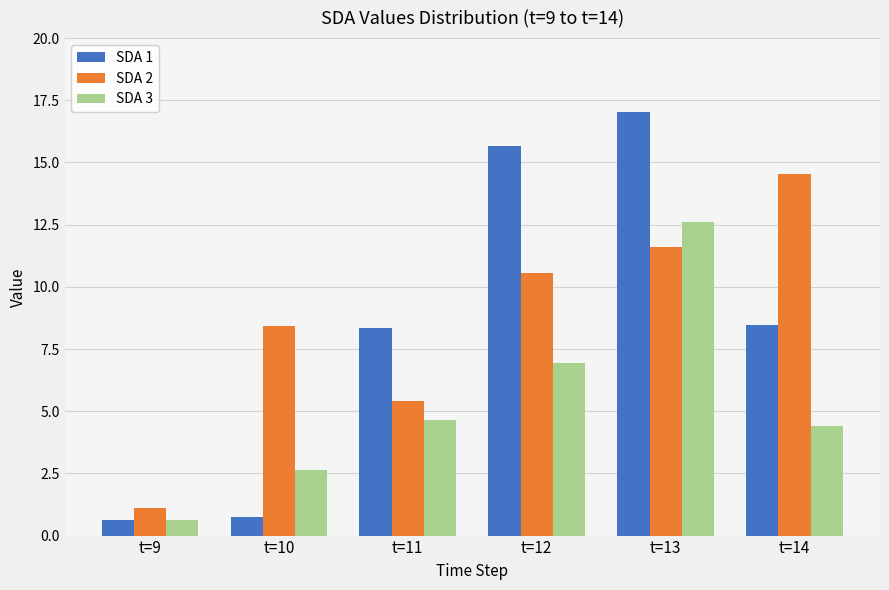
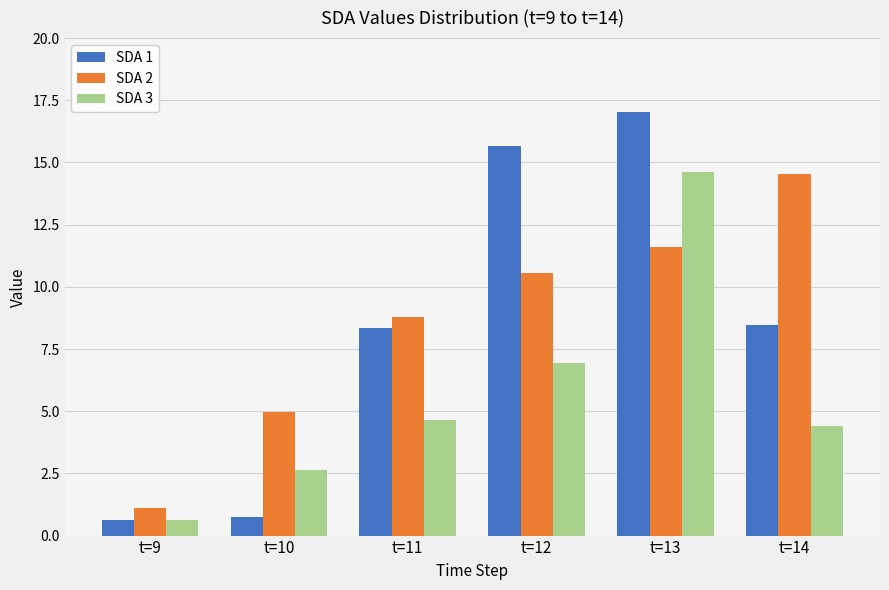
SDA 2, t=10: 8.4 -> 5.0
SDA 2, t=11: 5.4 -> 8.8
SDA 3, t=13: 12.6 -> 14.6
